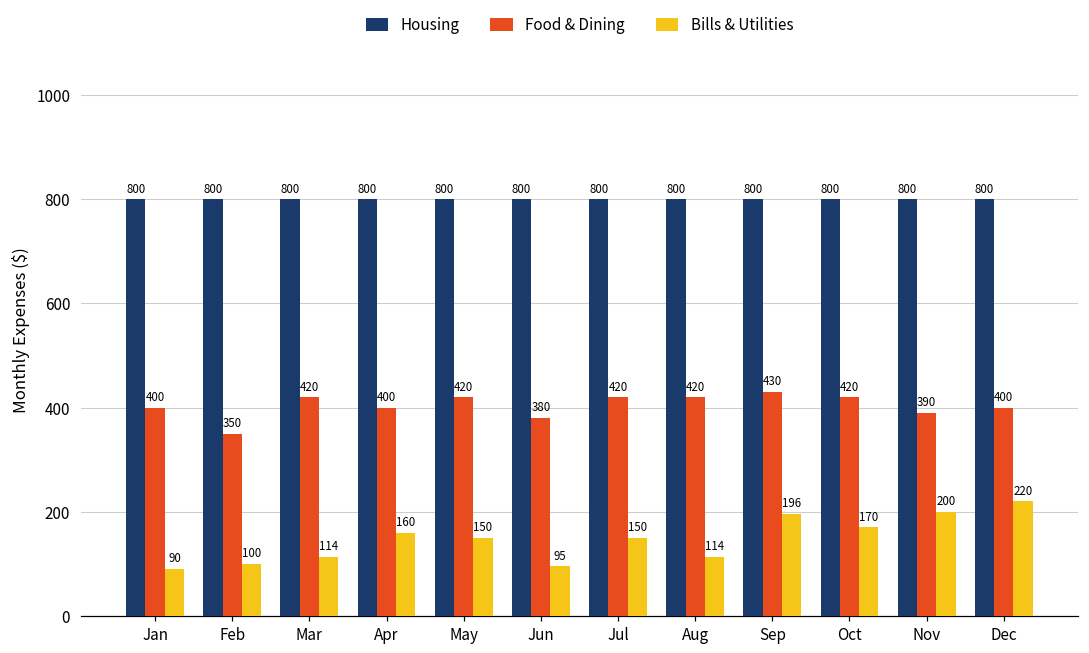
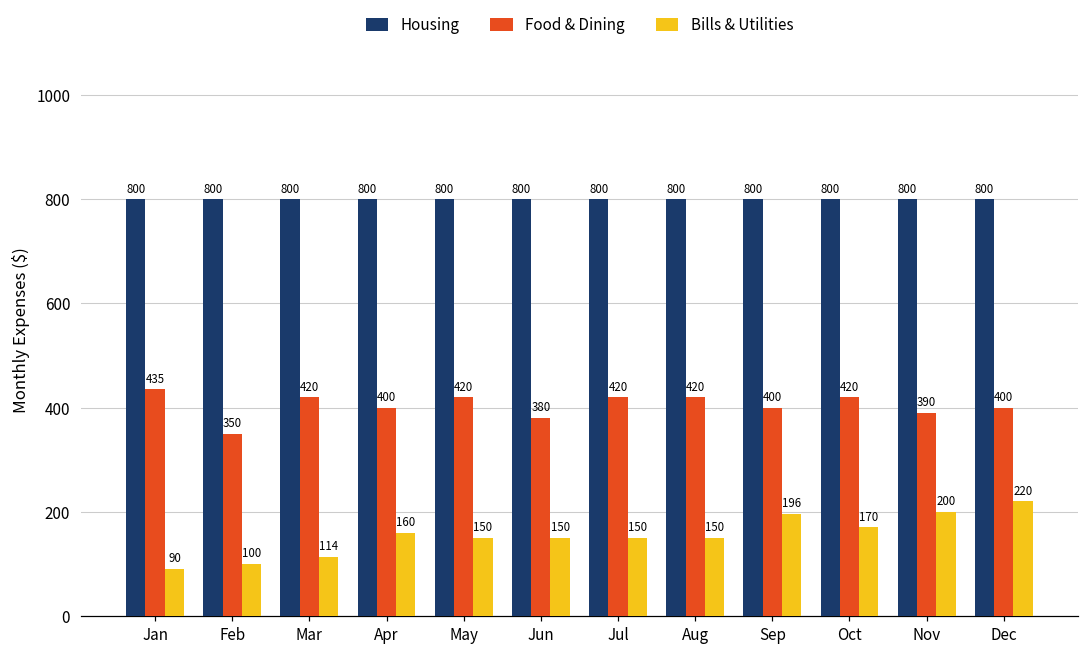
Food & Dining, Jan: 400 -> 435
Bills & Utilities, Jun: 95 -> 150
Bills & Utilities, Aug: 114 -> 150
Food & Dining, Sep: 430 -> 400
